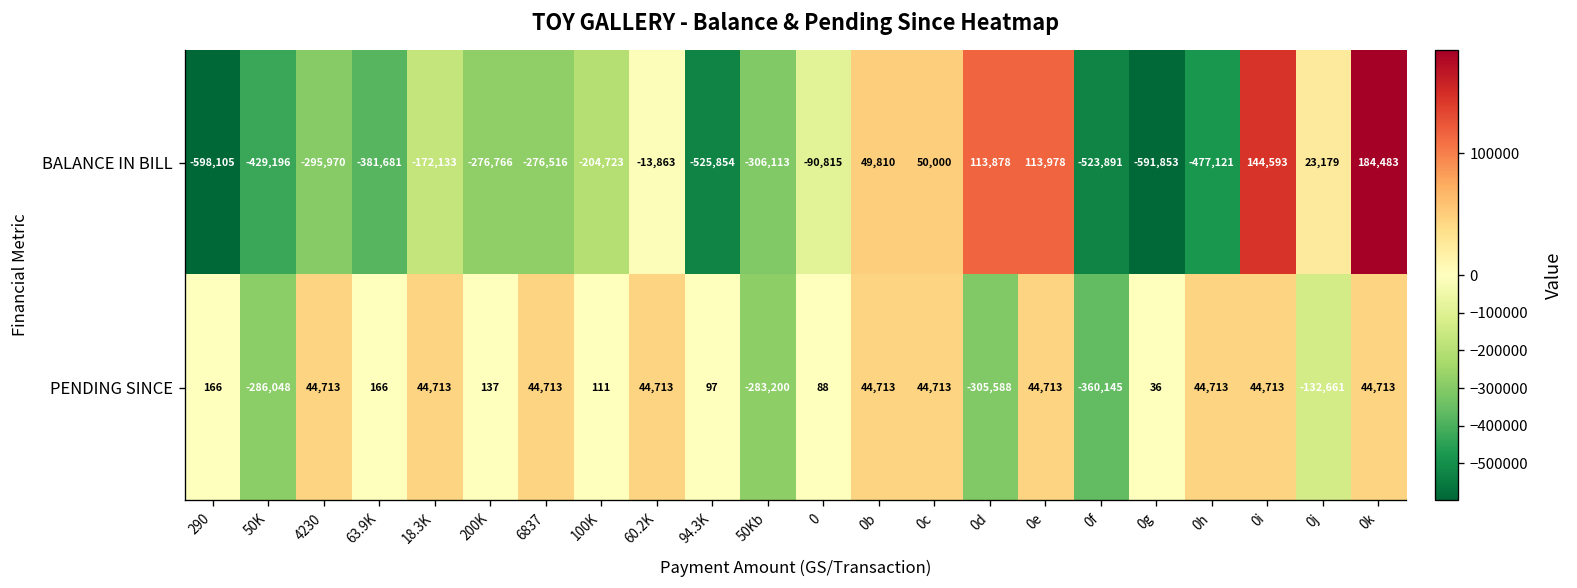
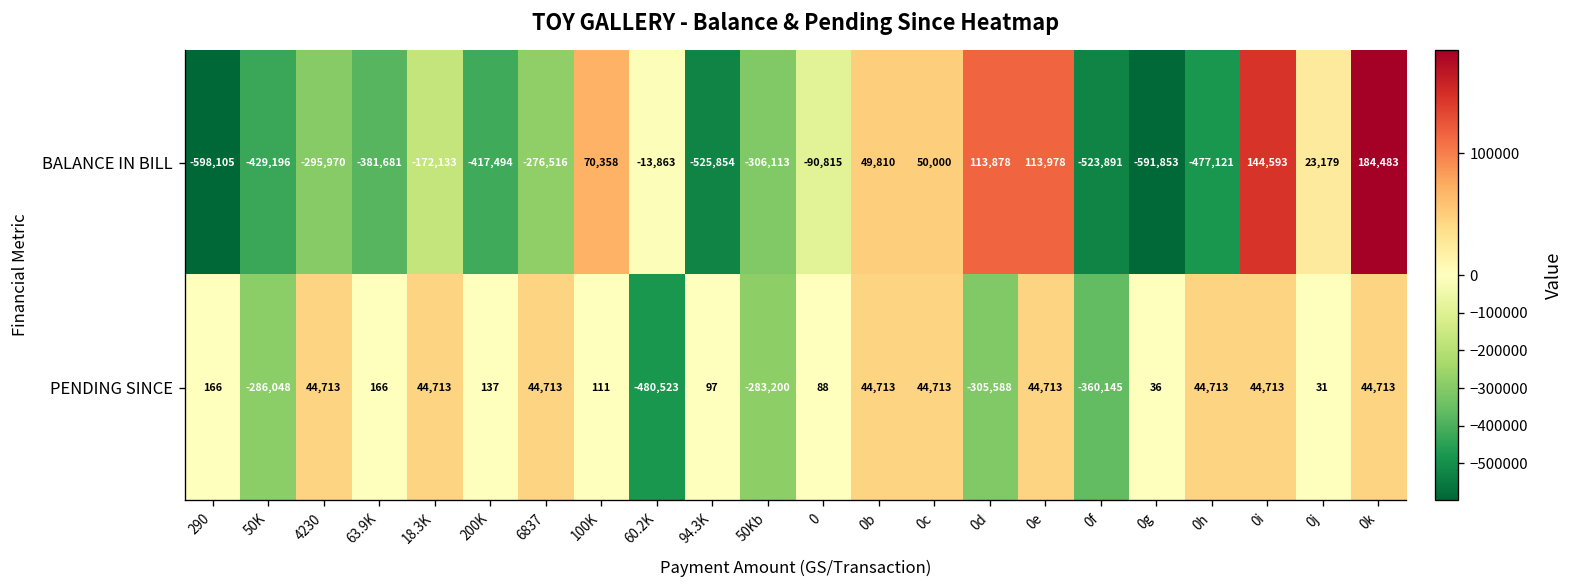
BALANCE IN BILL, 200K: -276,766 -> -417,494
BALANCE IN BILL, 100K: -204,723 -> 70,358
PENDING SINCE, 60.2K: 44,713 -> -480,523
PENDING SINCE, 0j: -132,661 -> 31
